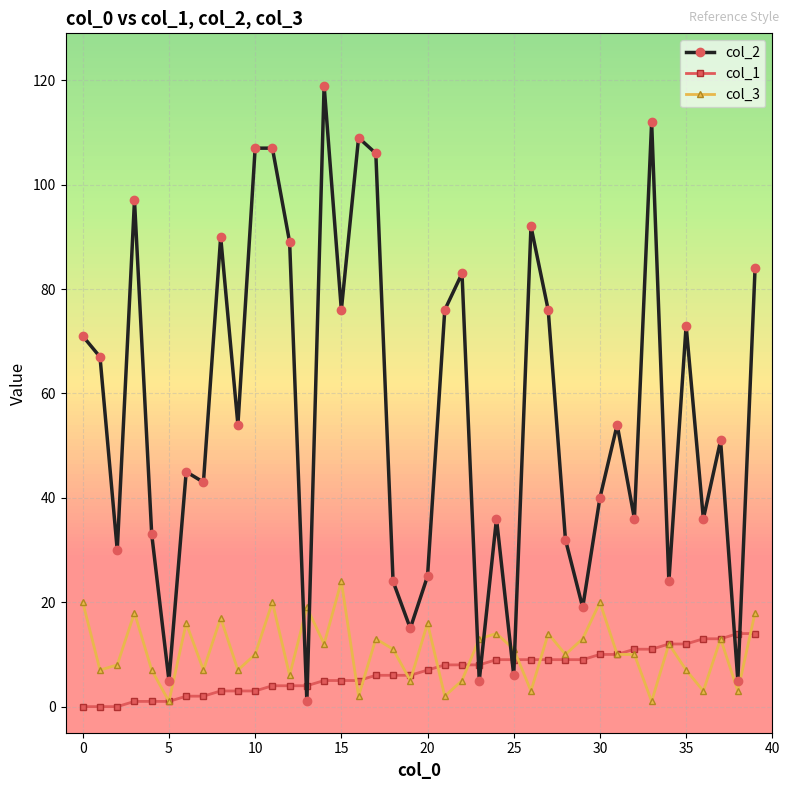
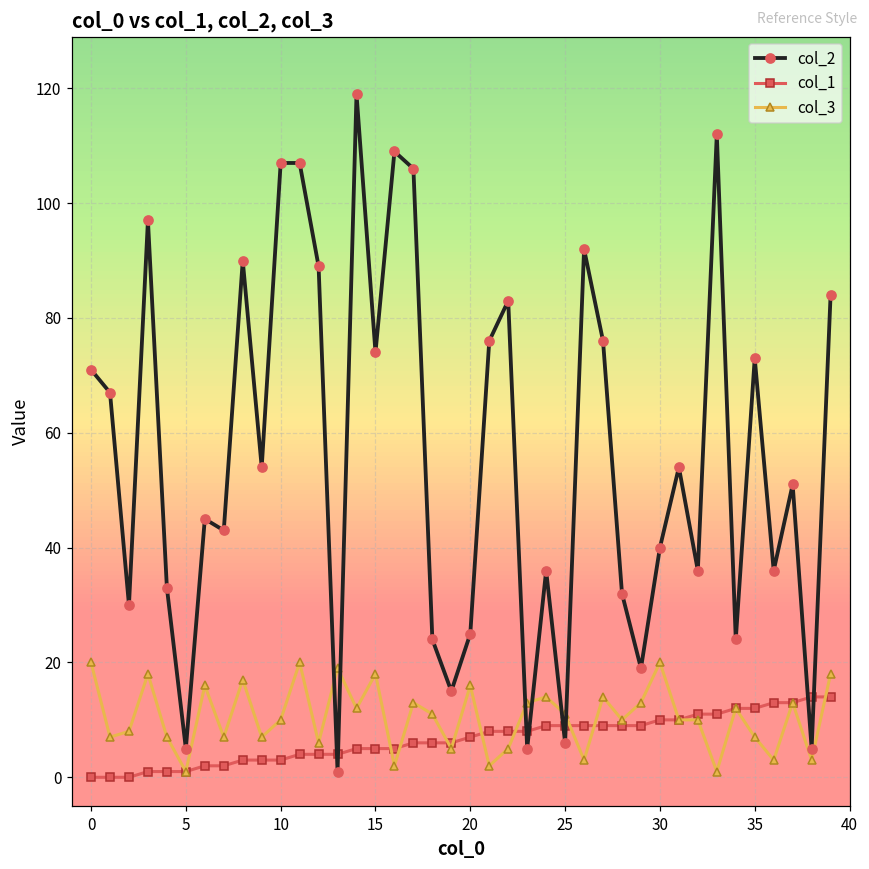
col_2, 15: 76 -> 74
col_3, 15: 24 -> 18
